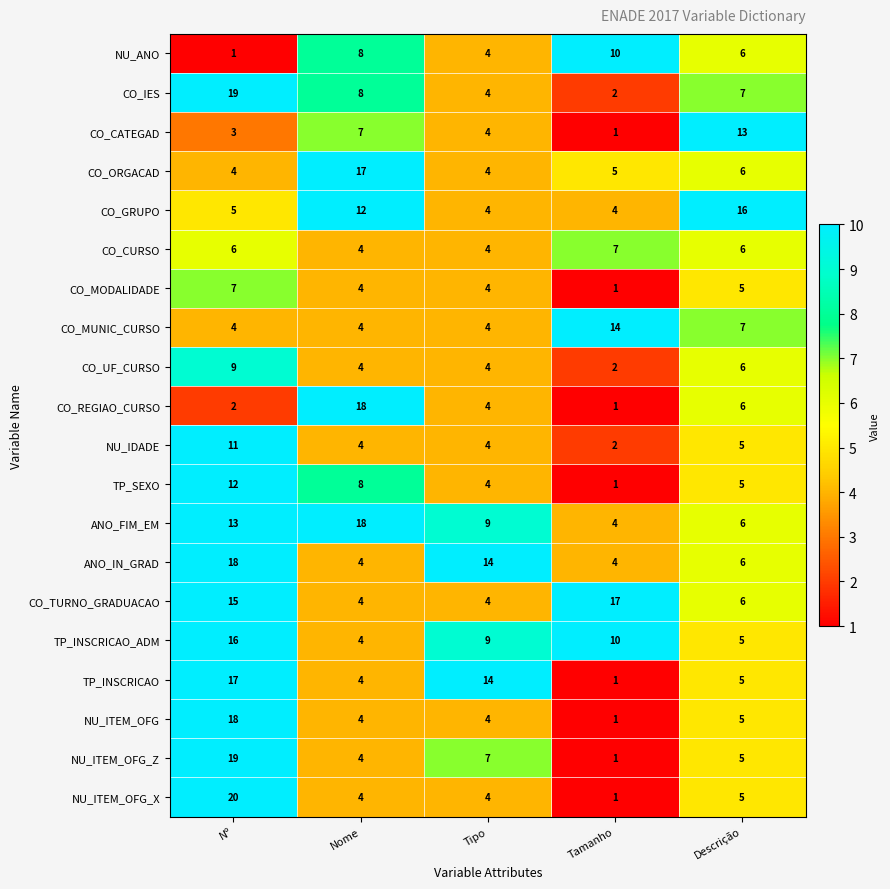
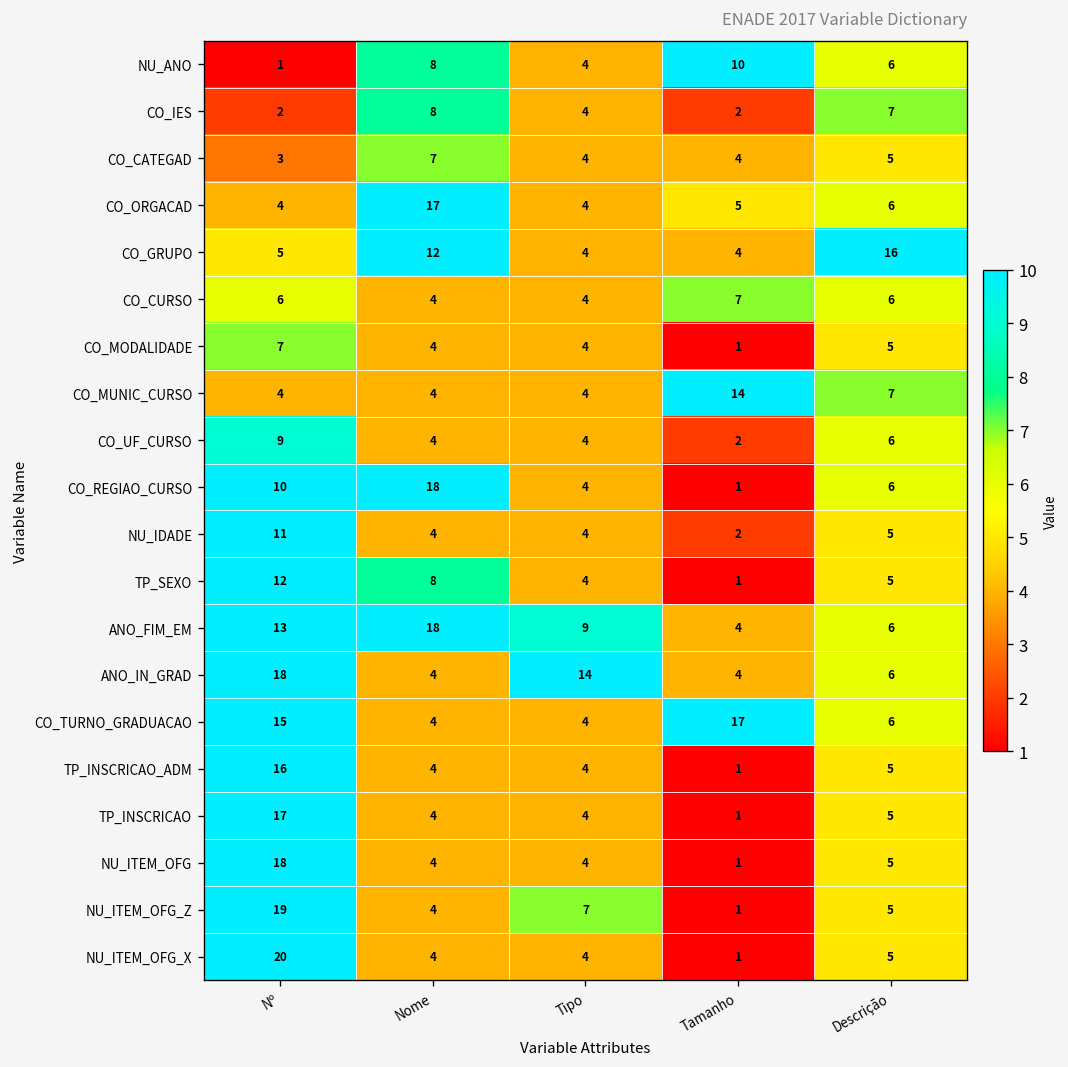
CO_IES, Nº: 19 -> 2
CO_CATEGAD, Tamanho: 1 -> 4
CO_CATEGAD, Descrição: 13 -> 5
CO_REGIAO_CURSO, Nº: 2 -> 10
TP_INSCRICAO_ADM, Tipo: 9 -> 4
TP_INSCRICAO_ADM, Tamanho: 10 -> 1
TP_INSCRICAO, Tipo: 14 -> 4
